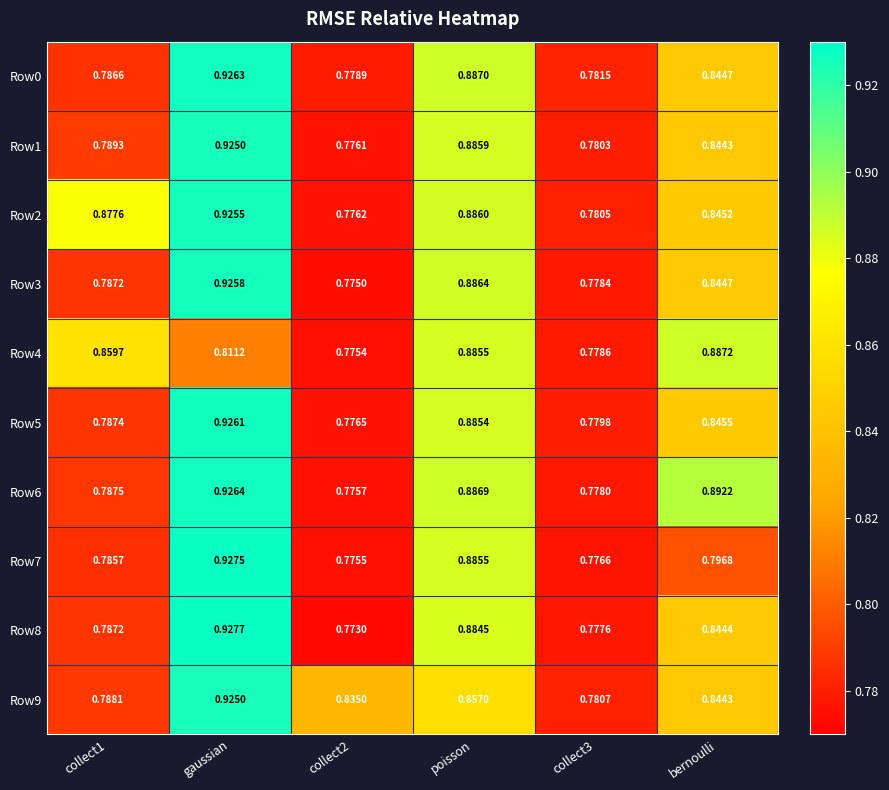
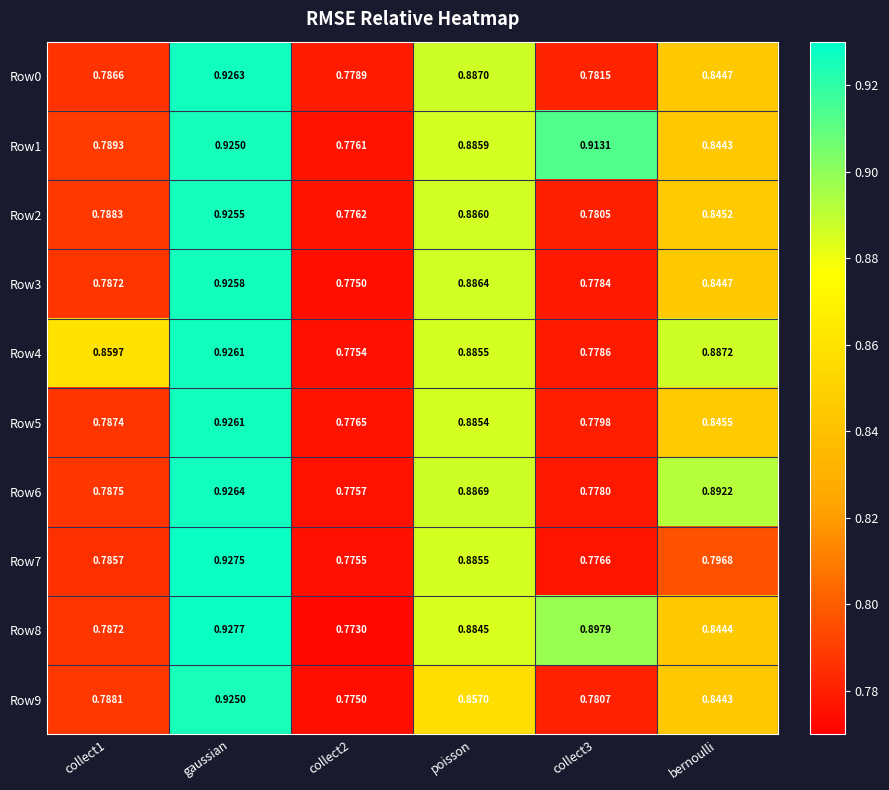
Row1, collect3: 0.7803 -> 0.9131
Row2, collect1: 0.8776 -> 0.7883
Row4, gaussian: 0.8112 -> 0.9261
Row8, collect3: 0.7776 -> 0.8979
Row9, collect2: 0.8350 -> 0.7750
